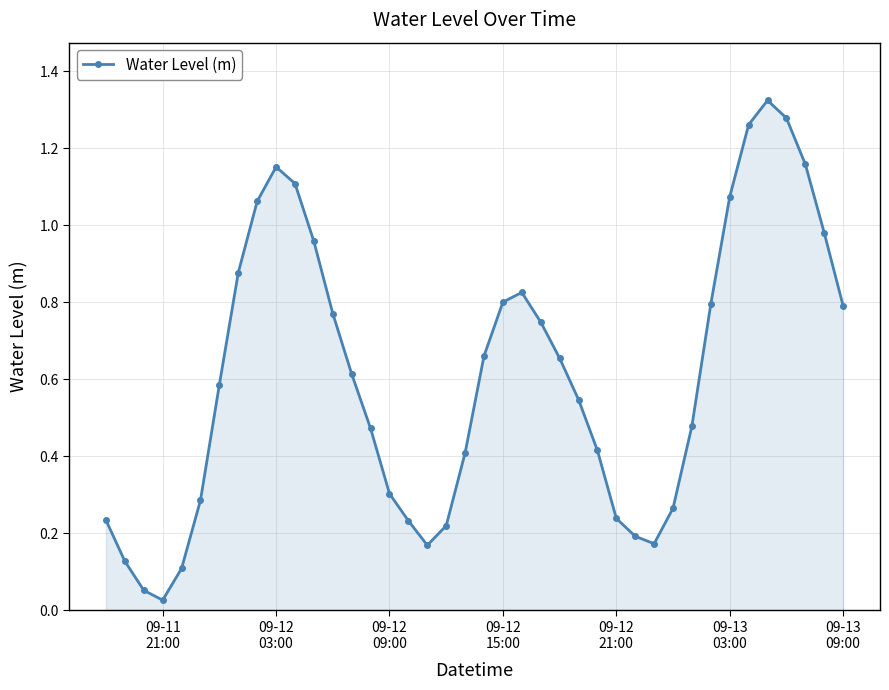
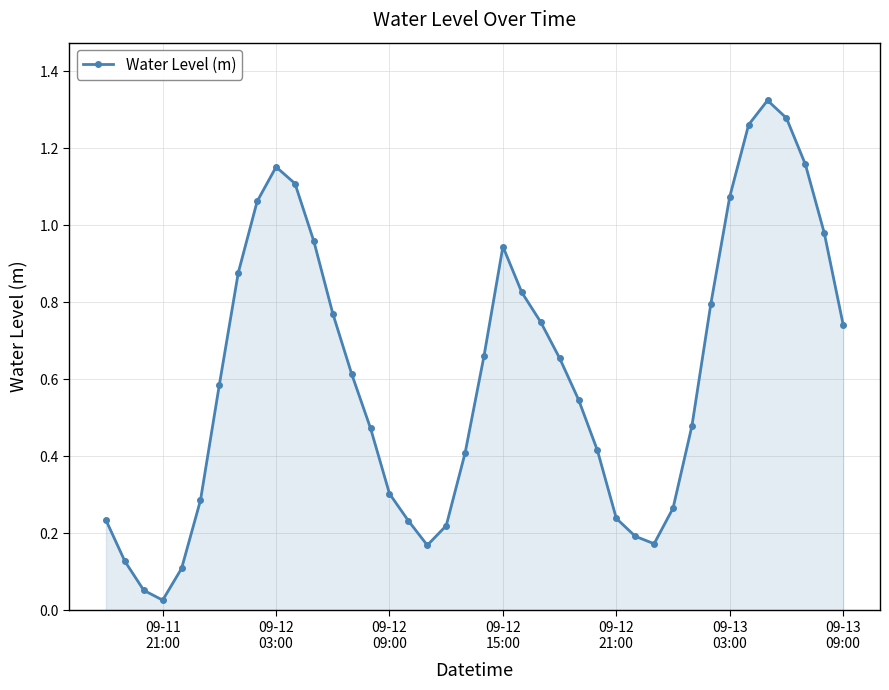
09-12 15:00: 0.80 -> 0.94
09-13 09:00: 0.79 -> 0.74
